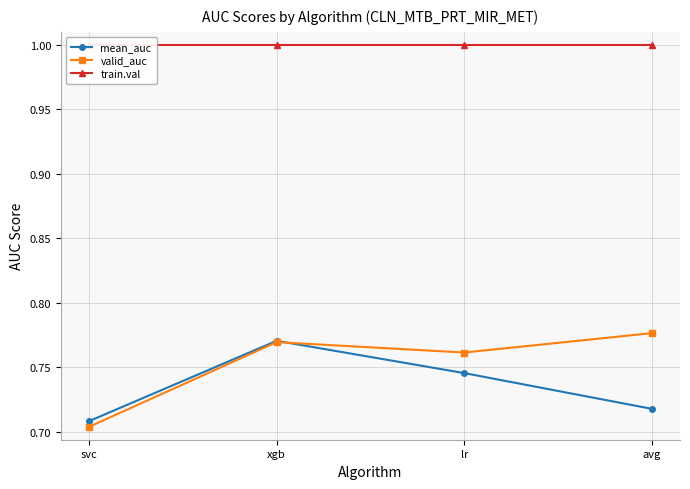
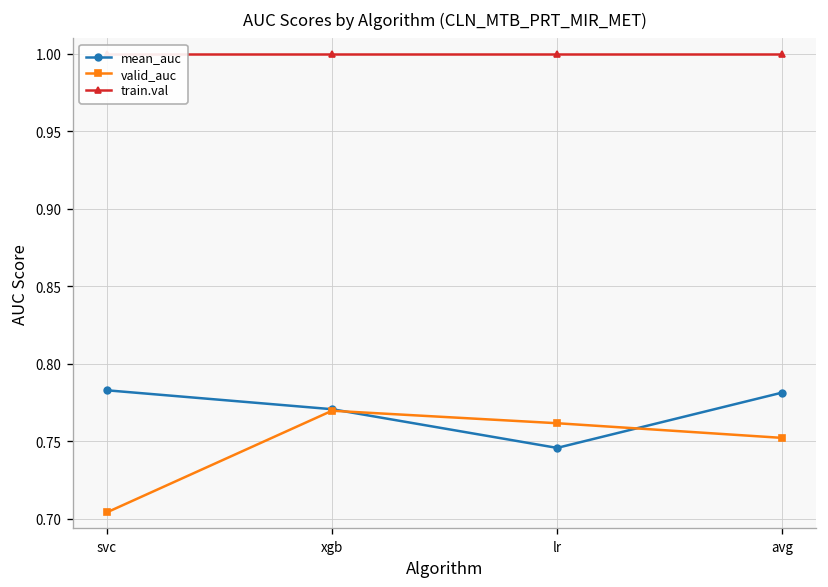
mean_auc, svc: 0.708 -> 0.783
mean_auc, avg: 0.718 -> 0.781
valid_auc, avg: 0.777 -> 0.752
